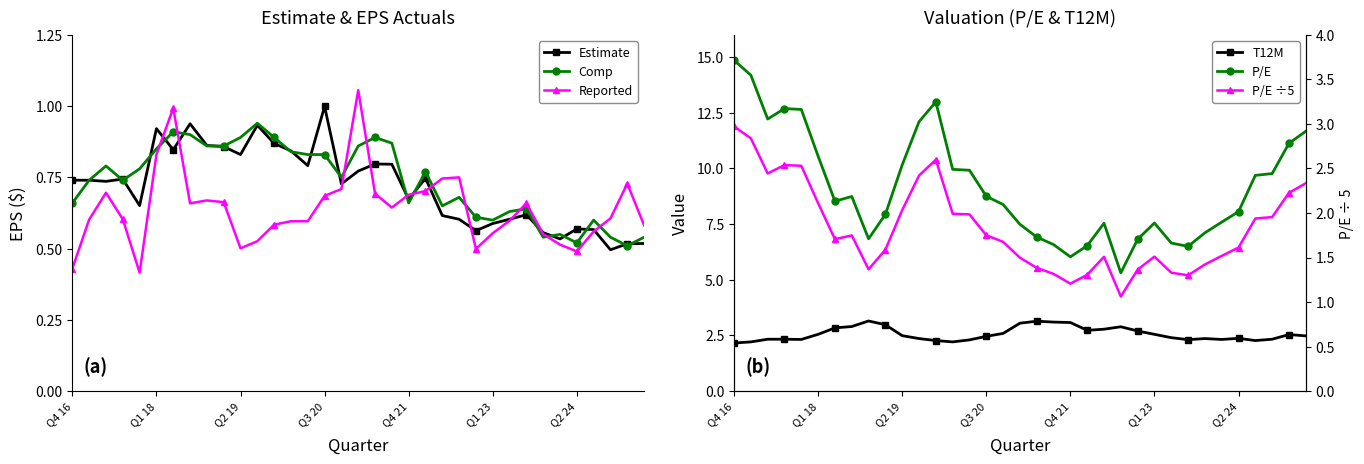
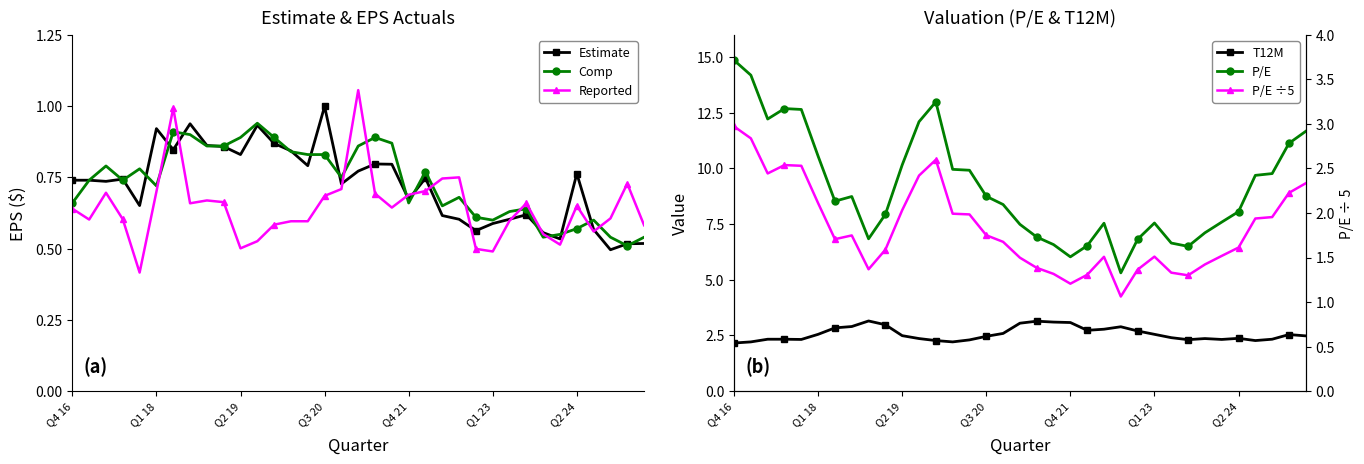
Estimate & EPS Actuals, Reported, Q4 16: 0.43 -> 0.64
Estimate & EPS Actuals, Comp, Q1 18: 0.85 -> 0.72
Estimate & EPS Actuals, Reported, Q1 18: 0.83 -> 0.70
Estimate & EPS Actuals, Reported, Q1 23: 0.55 -> 0.49
Estimate & EPS Actuals, Estimate, Q2 24: 0.57 -> 0.76
Estimate & EPS Actuals, Comp, Q2 24: 0.52 -> 0.57
Estimate & EPS Actuals, Reported, Q2 24: 0.49 -> 0.65
